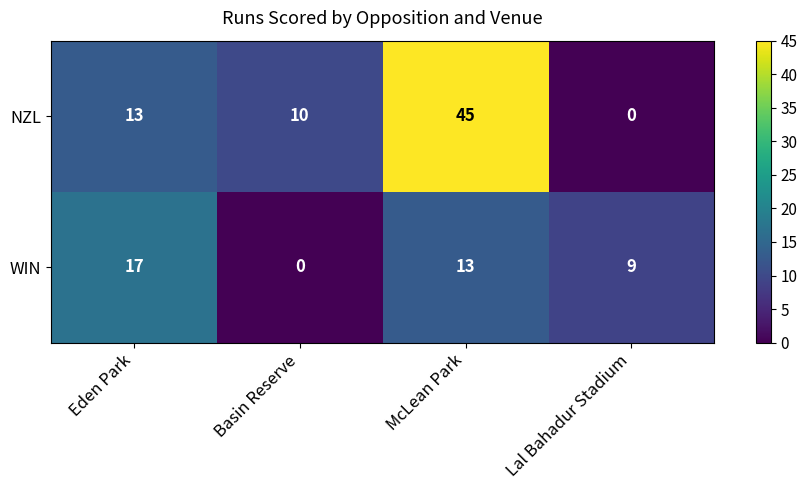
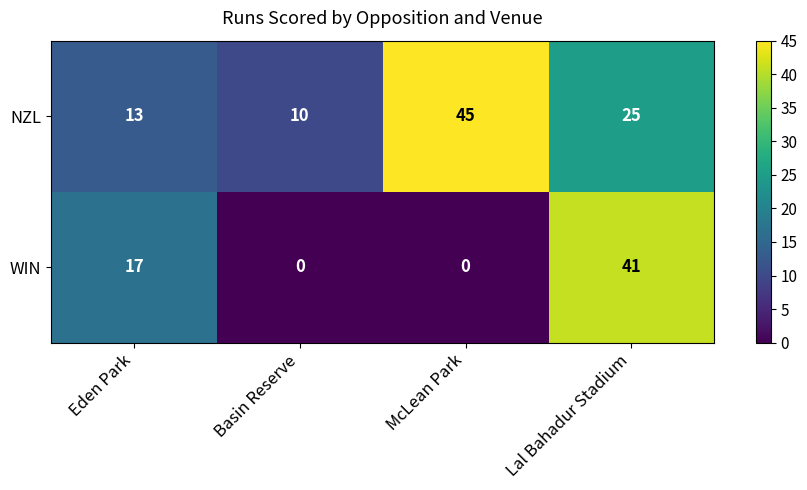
NZL, Lal Bahadur Stadium: 0 -> 25
WIN, McLean Park: 13 -> 0
WIN, Lal Bahadur Stadium: 9 -> 41
